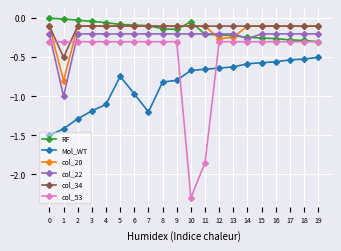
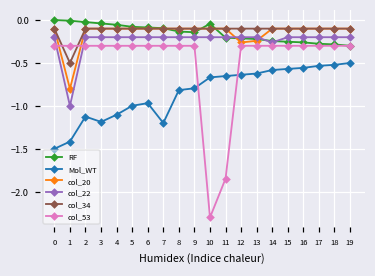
Mol_WT, 2: -1.3 -> -1.1
Mol_WT, 5: -0.7 -> -1.0
